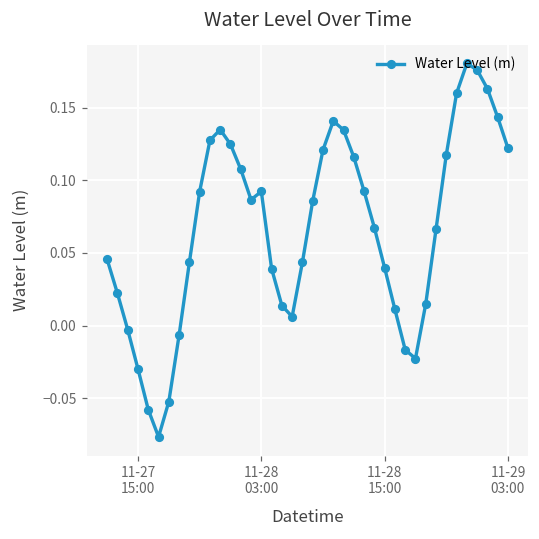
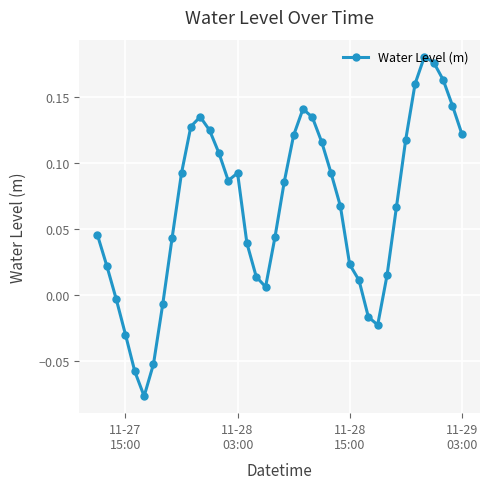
11-28 15:00: 0.040 -> 0.023
